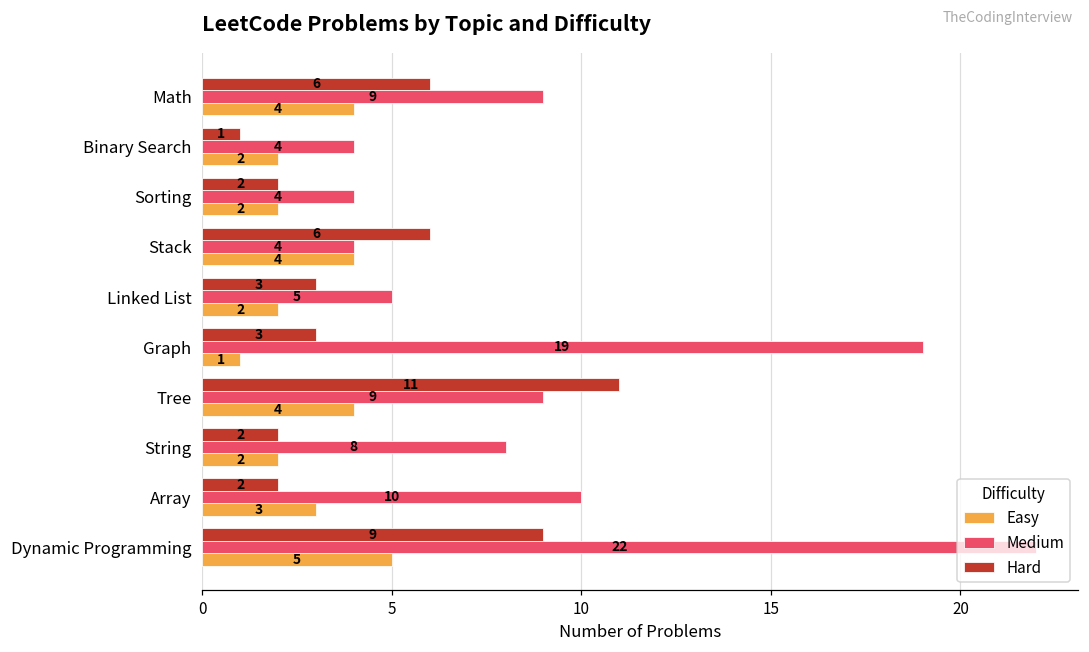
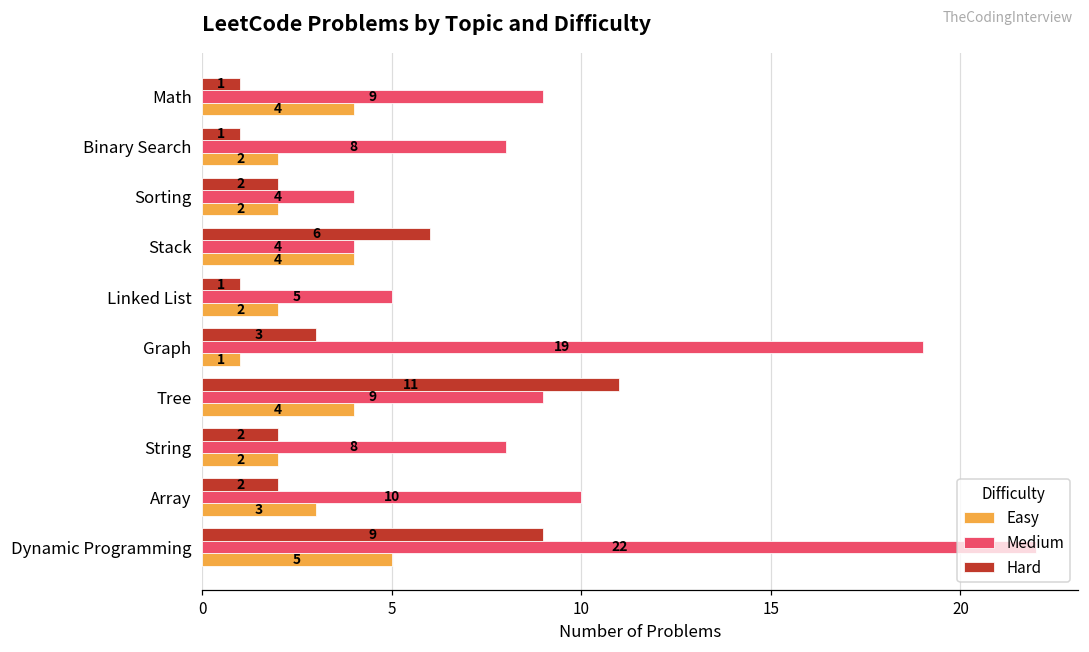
Hard, Math: 6 -> 1
Medium, Binary Search: 4 -> 8
Hard, Linked List: 3 -> 1
